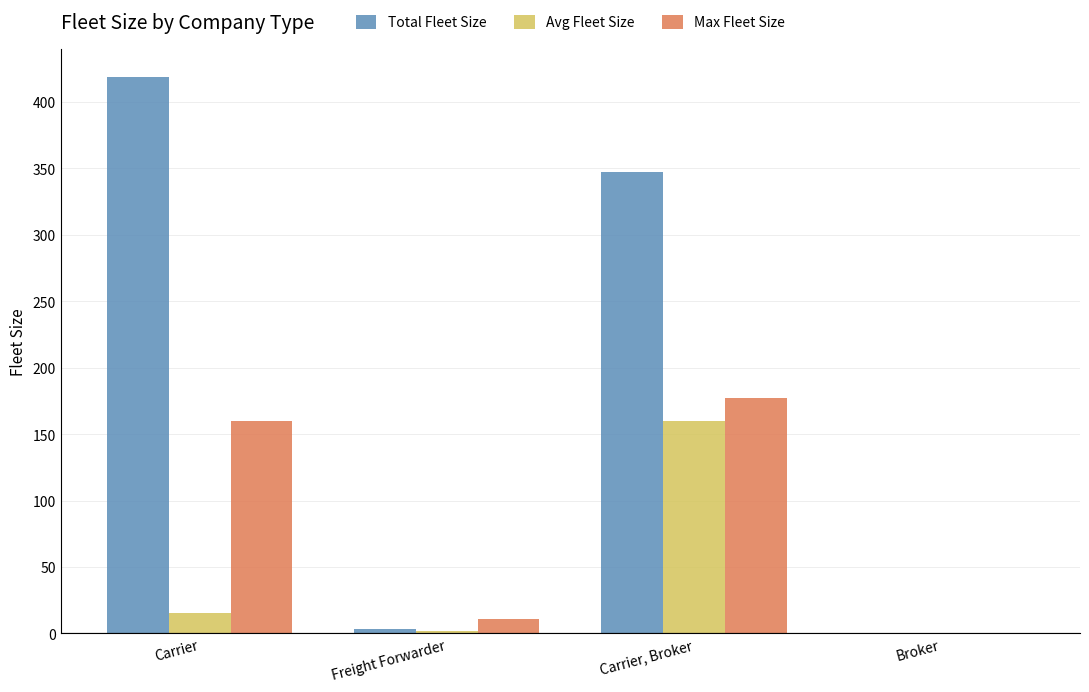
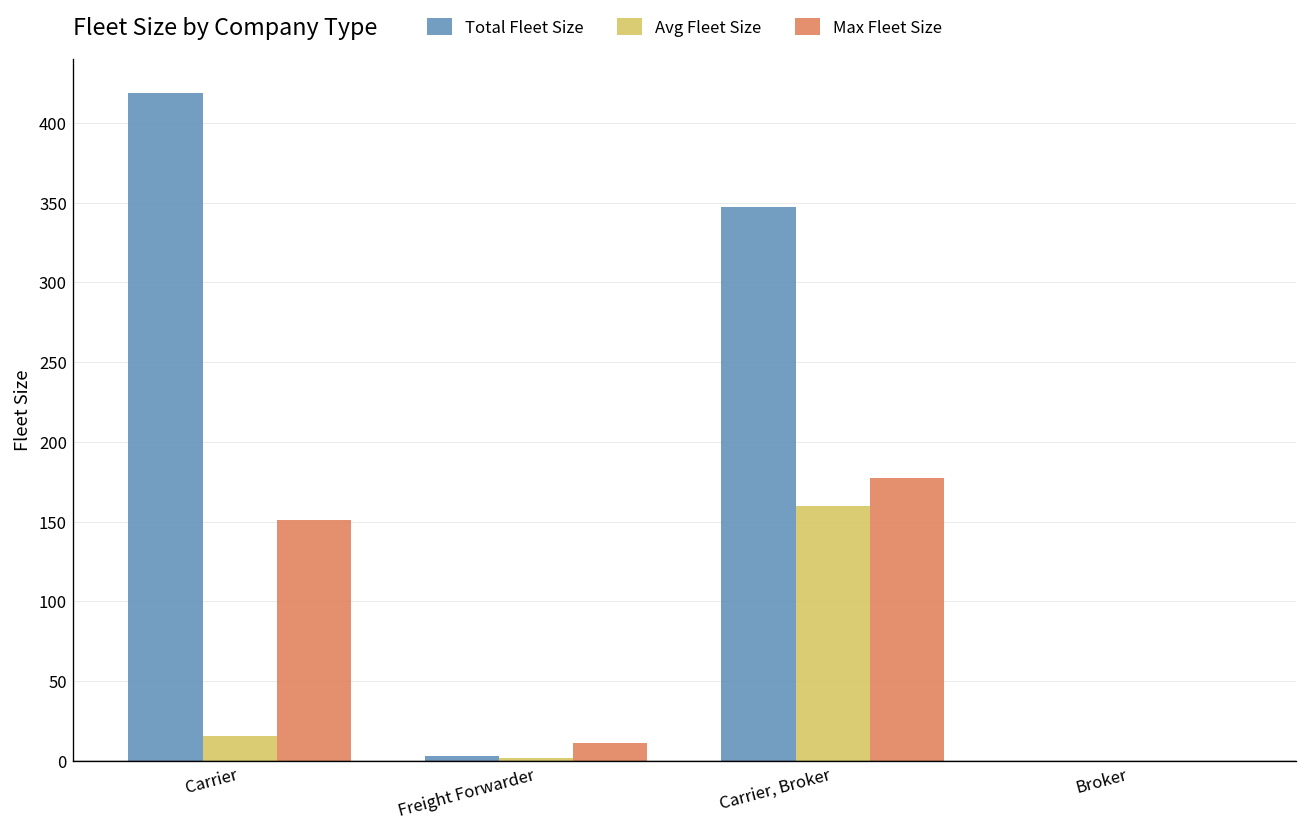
Max Fleet Size, Carrier: 160 -> 151
